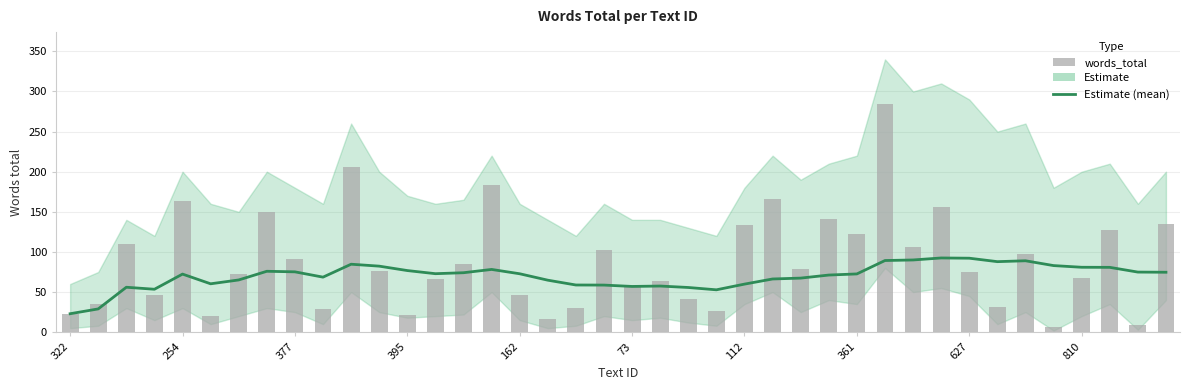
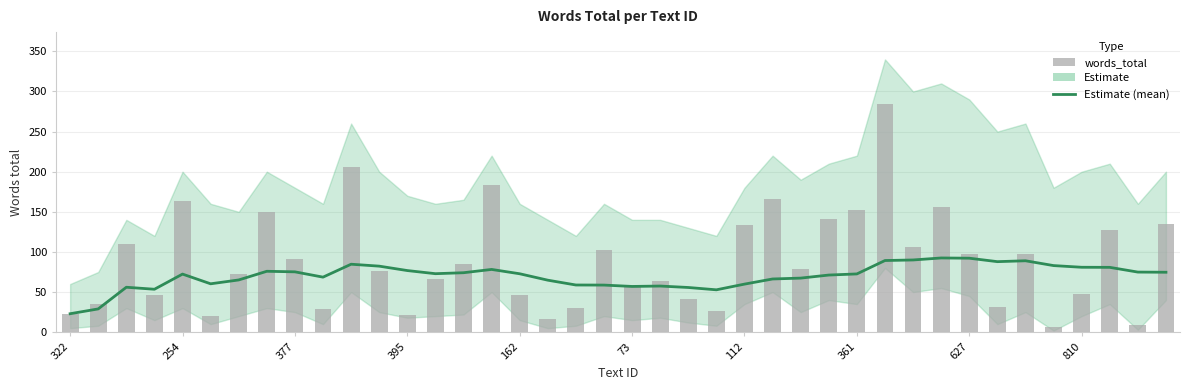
words_total, 361: 120 -> 150
words_total, 627: 80 -> 100
words_total, 810: 70 -> 50
